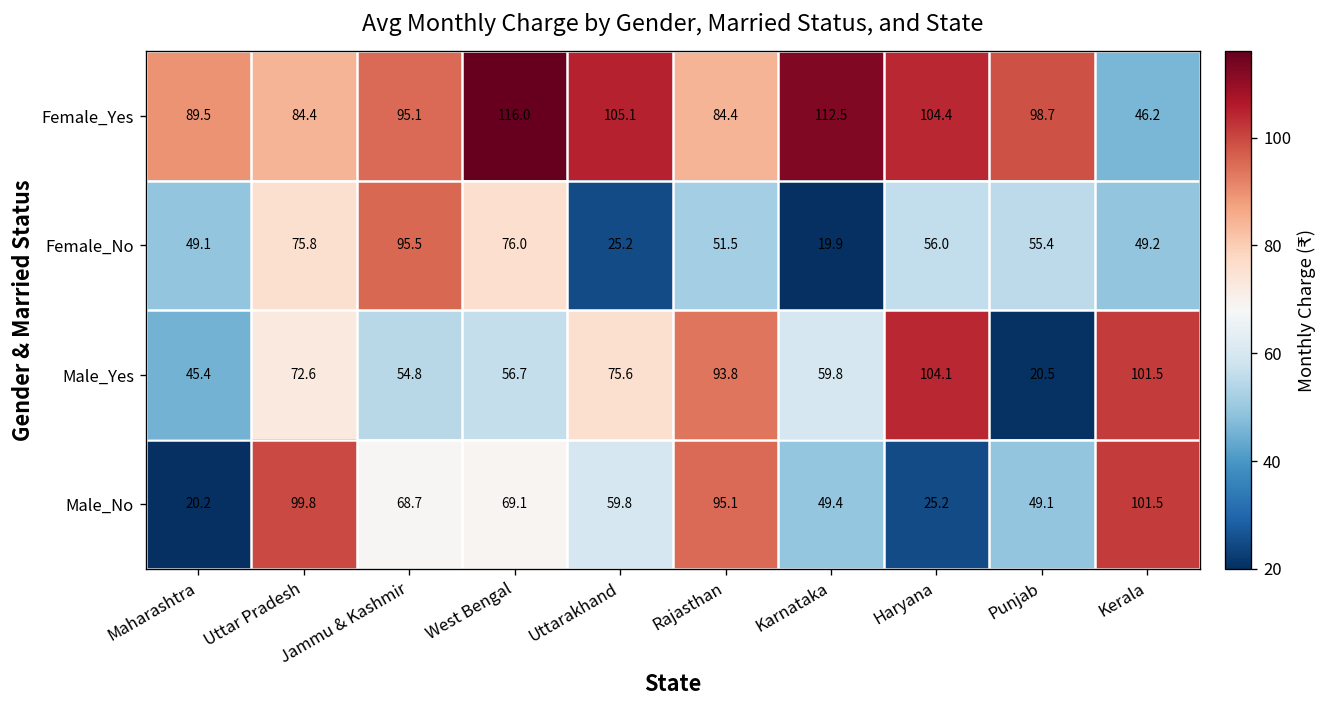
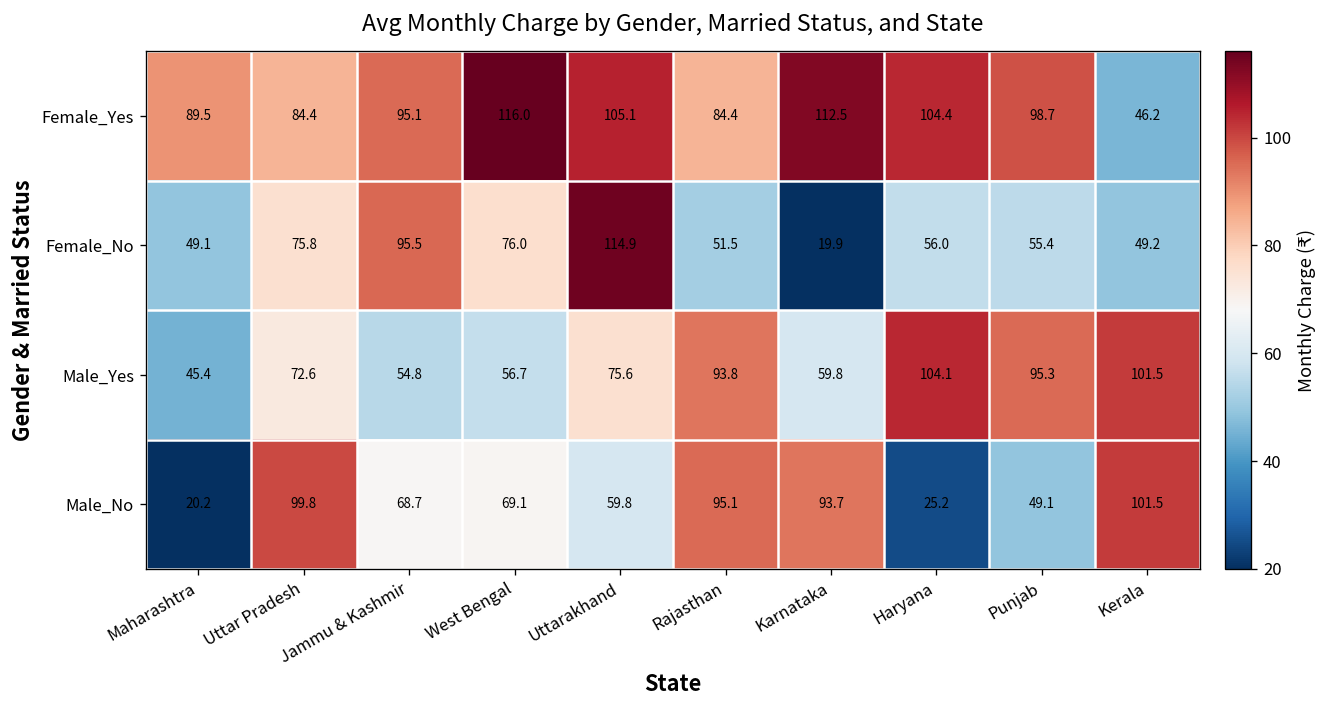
Female_No, Uttarakhand: 25.2 -> 114.9
Male_Yes, Punjab: 20.5 -> 95.3
Male_No, Karnataka: 49.4 -> 93.7
